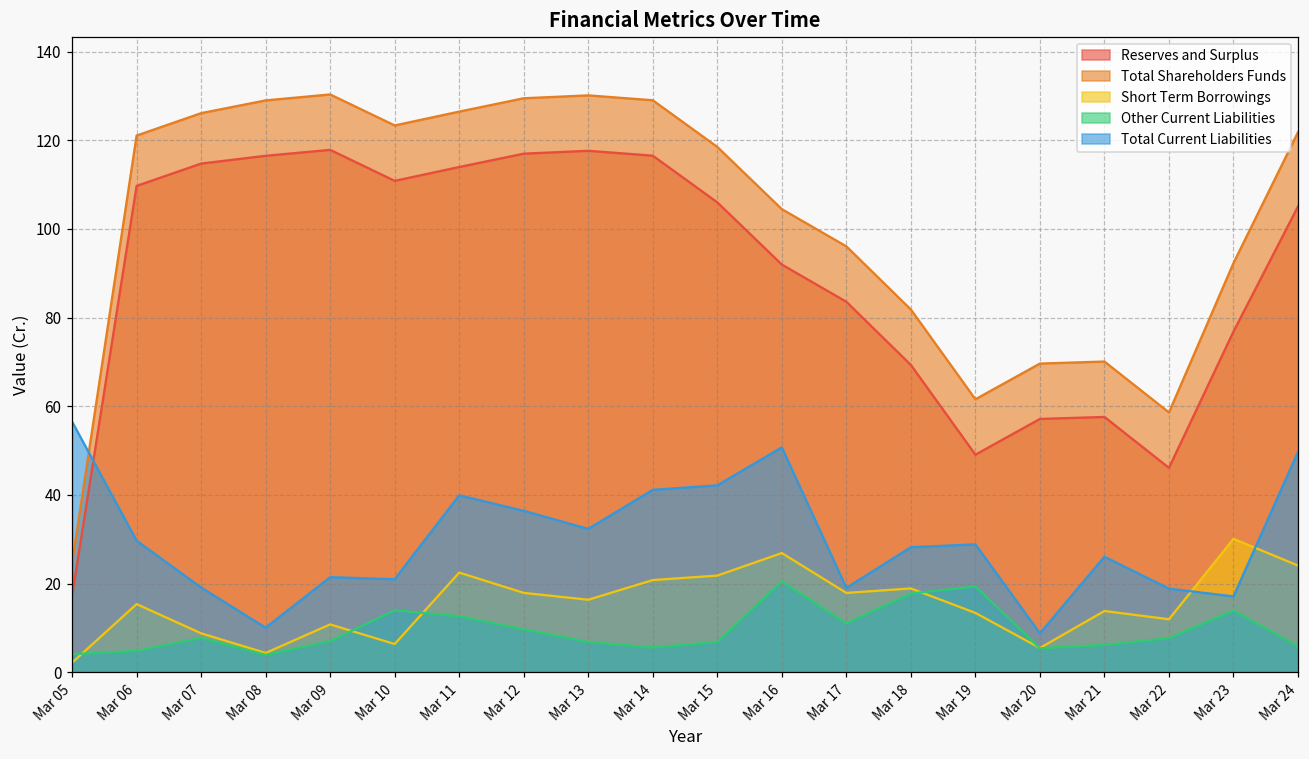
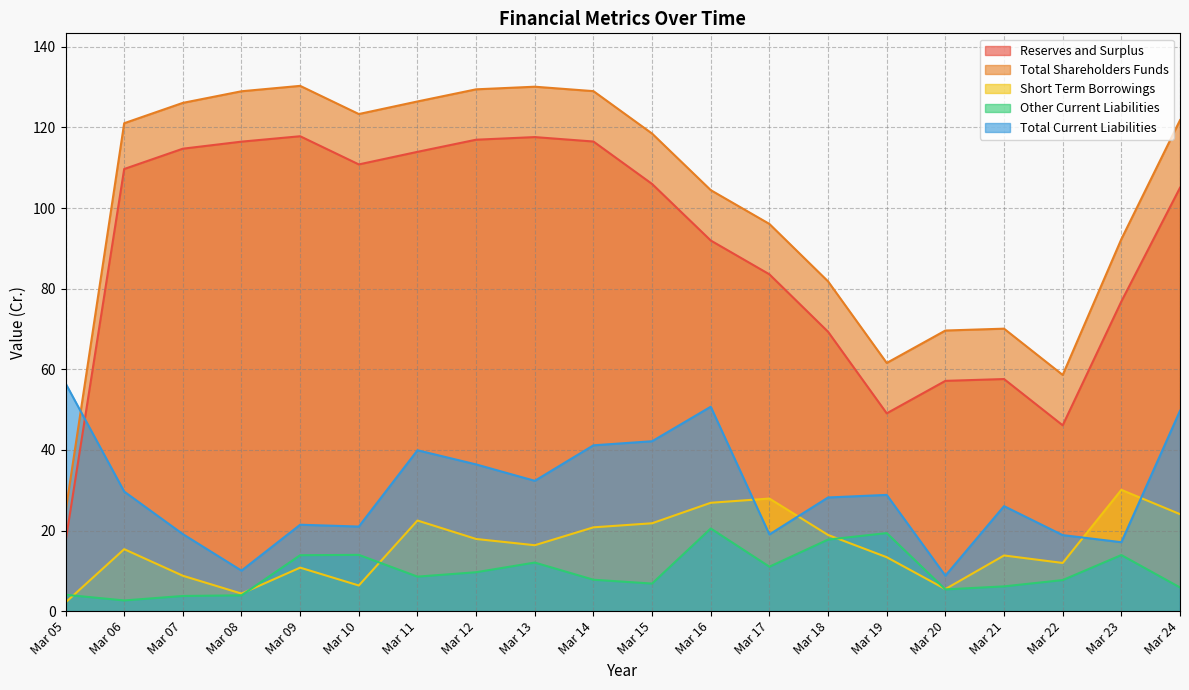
Other Current Liabilities, Mar 06: 5 -> 3
Other Current Liabilities, Mar 07: 8 -> 4
Other Current Liabilities, Mar 09: 7 -> 14
Other Current Liabilities, Mar 11: 13 -> 9
Other Current Liabilities, Mar 13: 7 -> 12
Other Current Liabilities, Mar 14: 6 -> 8
Short Term Borrowings, Mar 17: 18 -> 28
